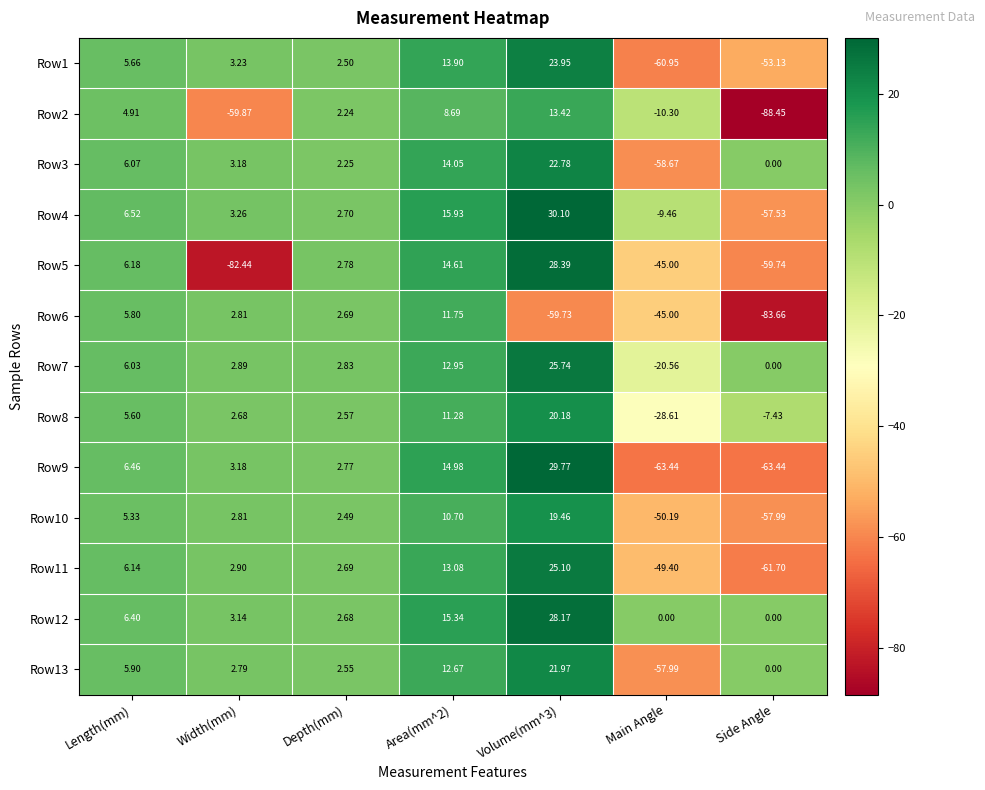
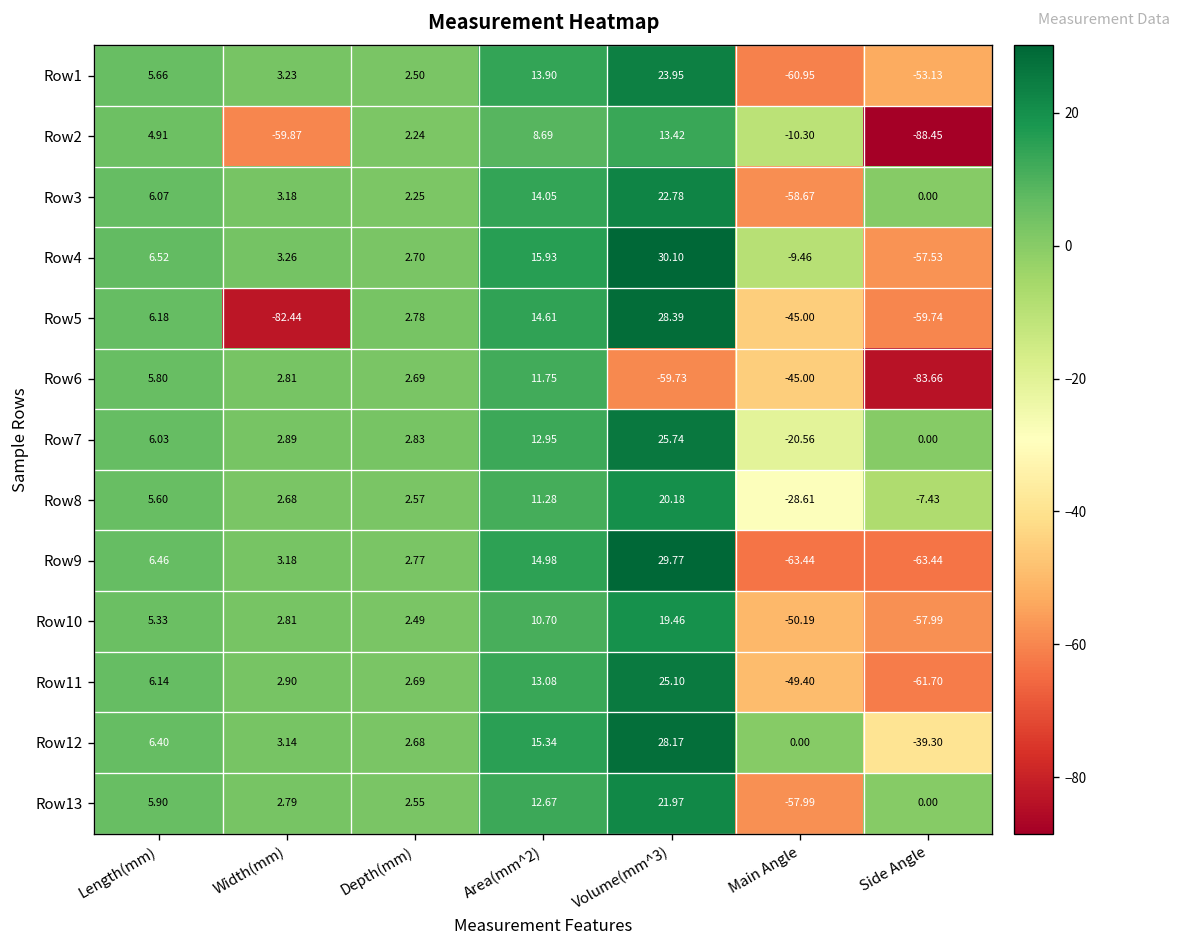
Row12, Side Angle: 0.00 -> -39.30
